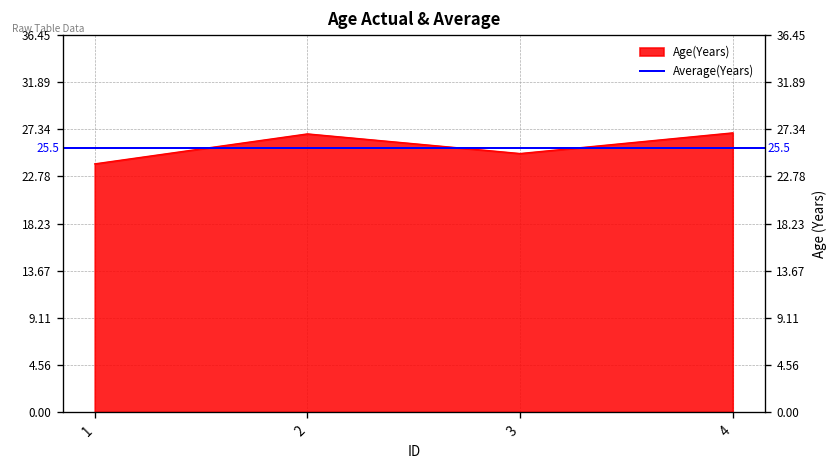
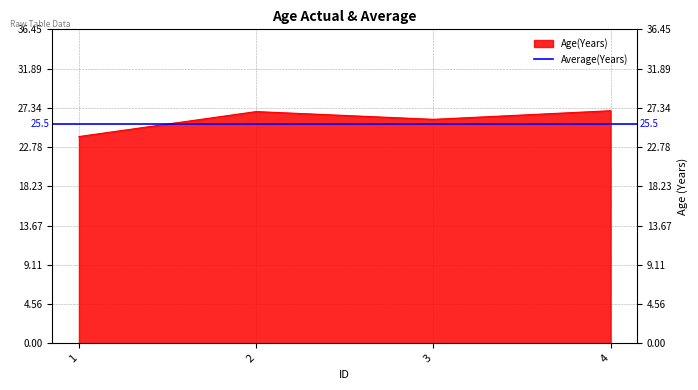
3: 25 -> 26
